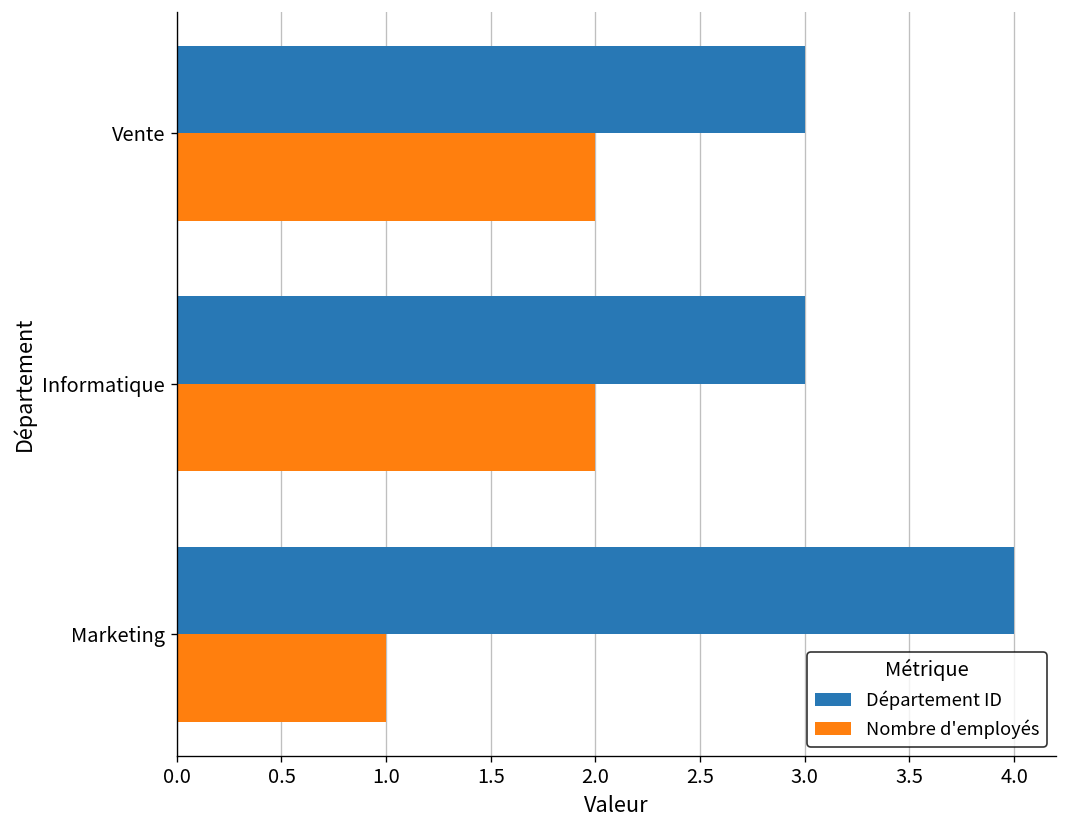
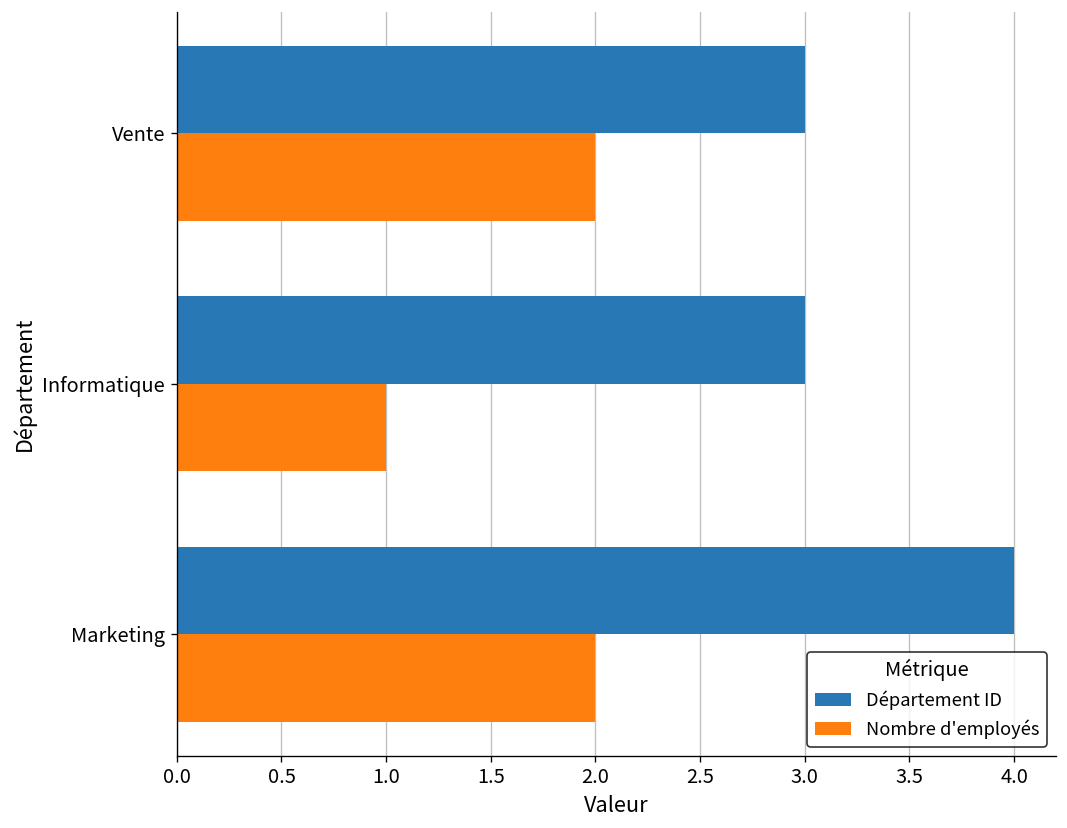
Nombre d'employés, Informatique: 2 -> 1
Nombre d'employés, Marketing: 1 -> 2
